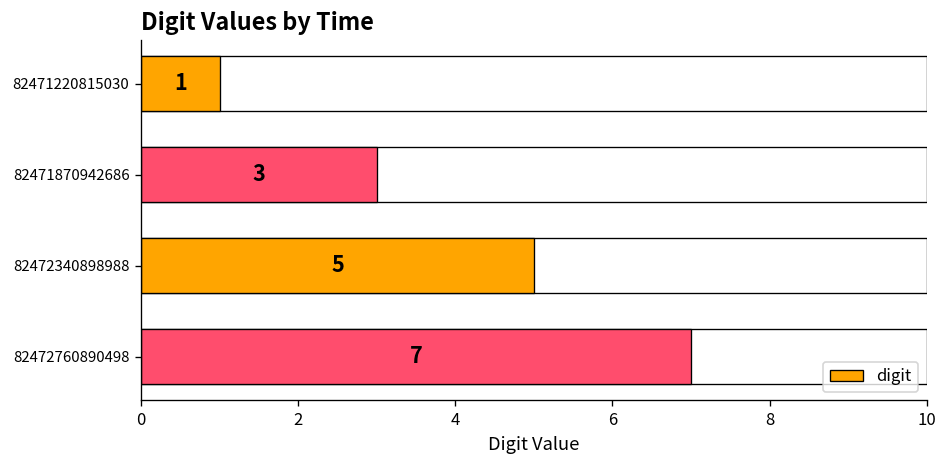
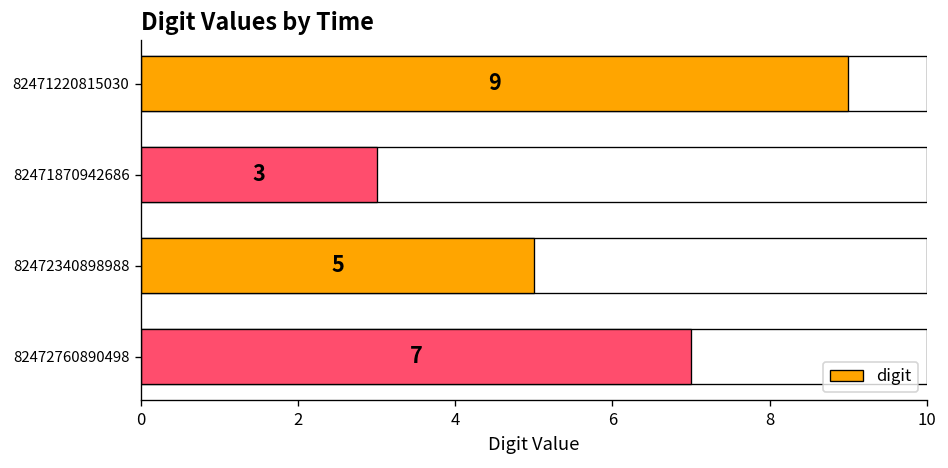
digit, 82471220815030: 1 -> 9
